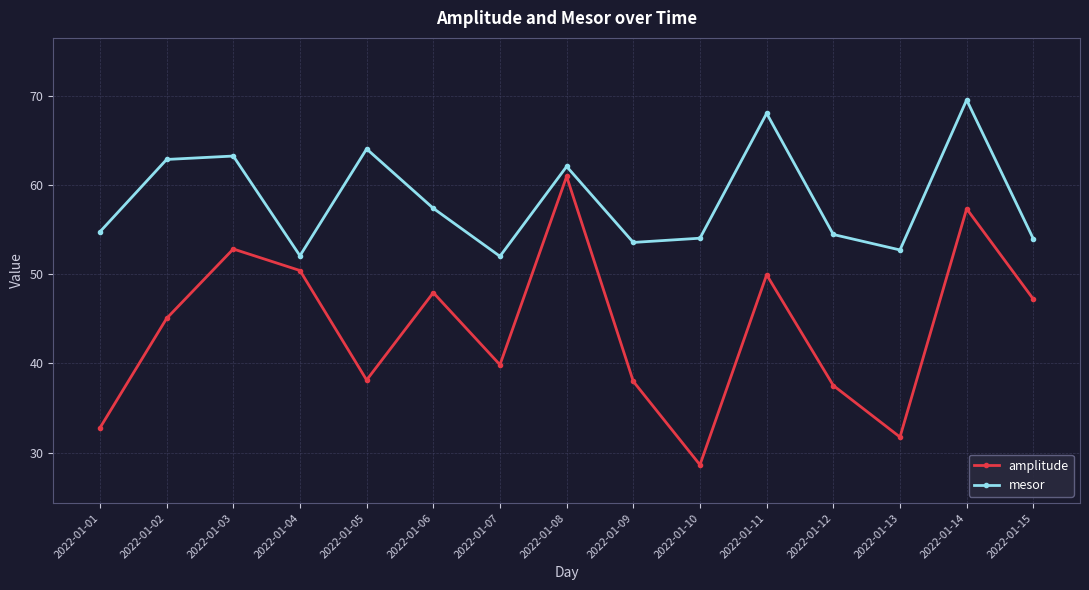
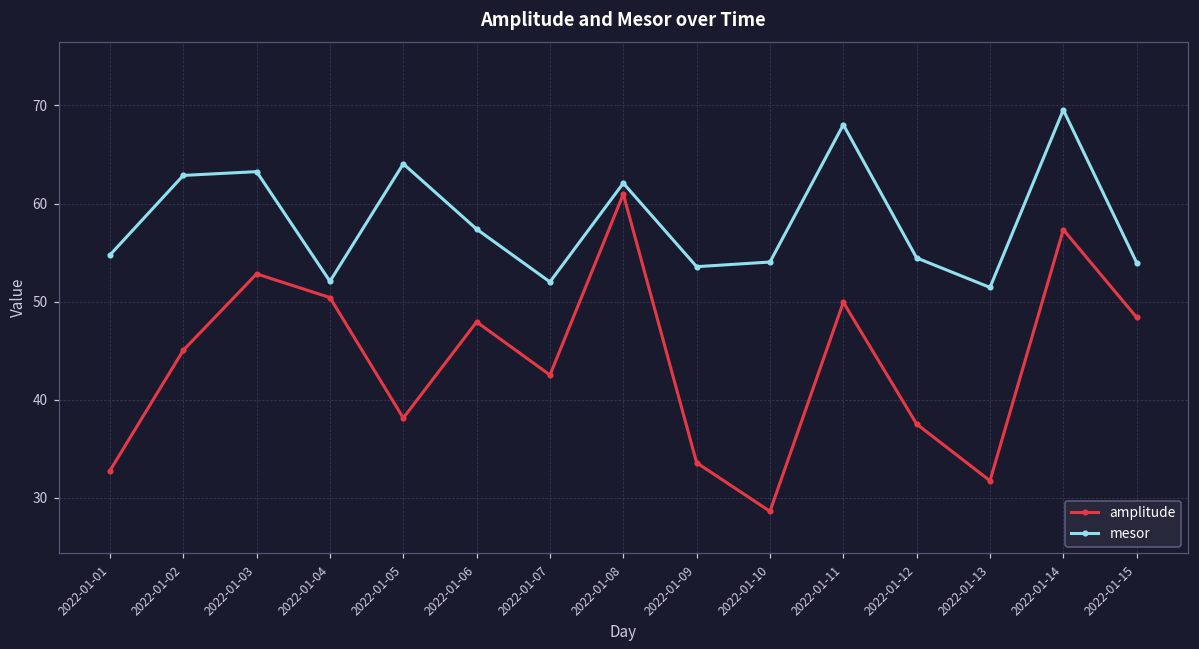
amplitude, 2022-01-07: 40 -> 43
amplitude, 2022-01-09: 38 -> 34
mesor, 2022-01-13: 53 -> 51
amplitude, 2022-01-15: 47 -> 48
